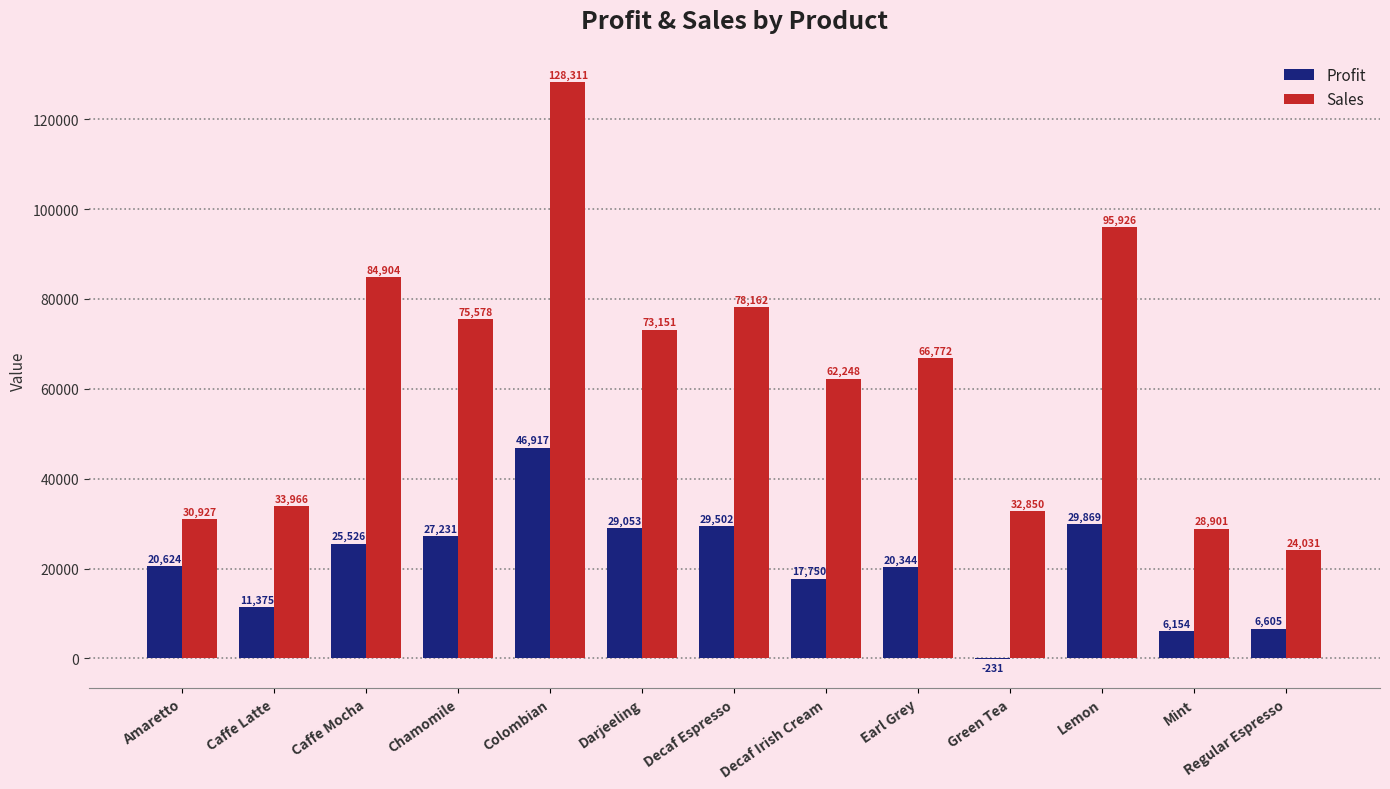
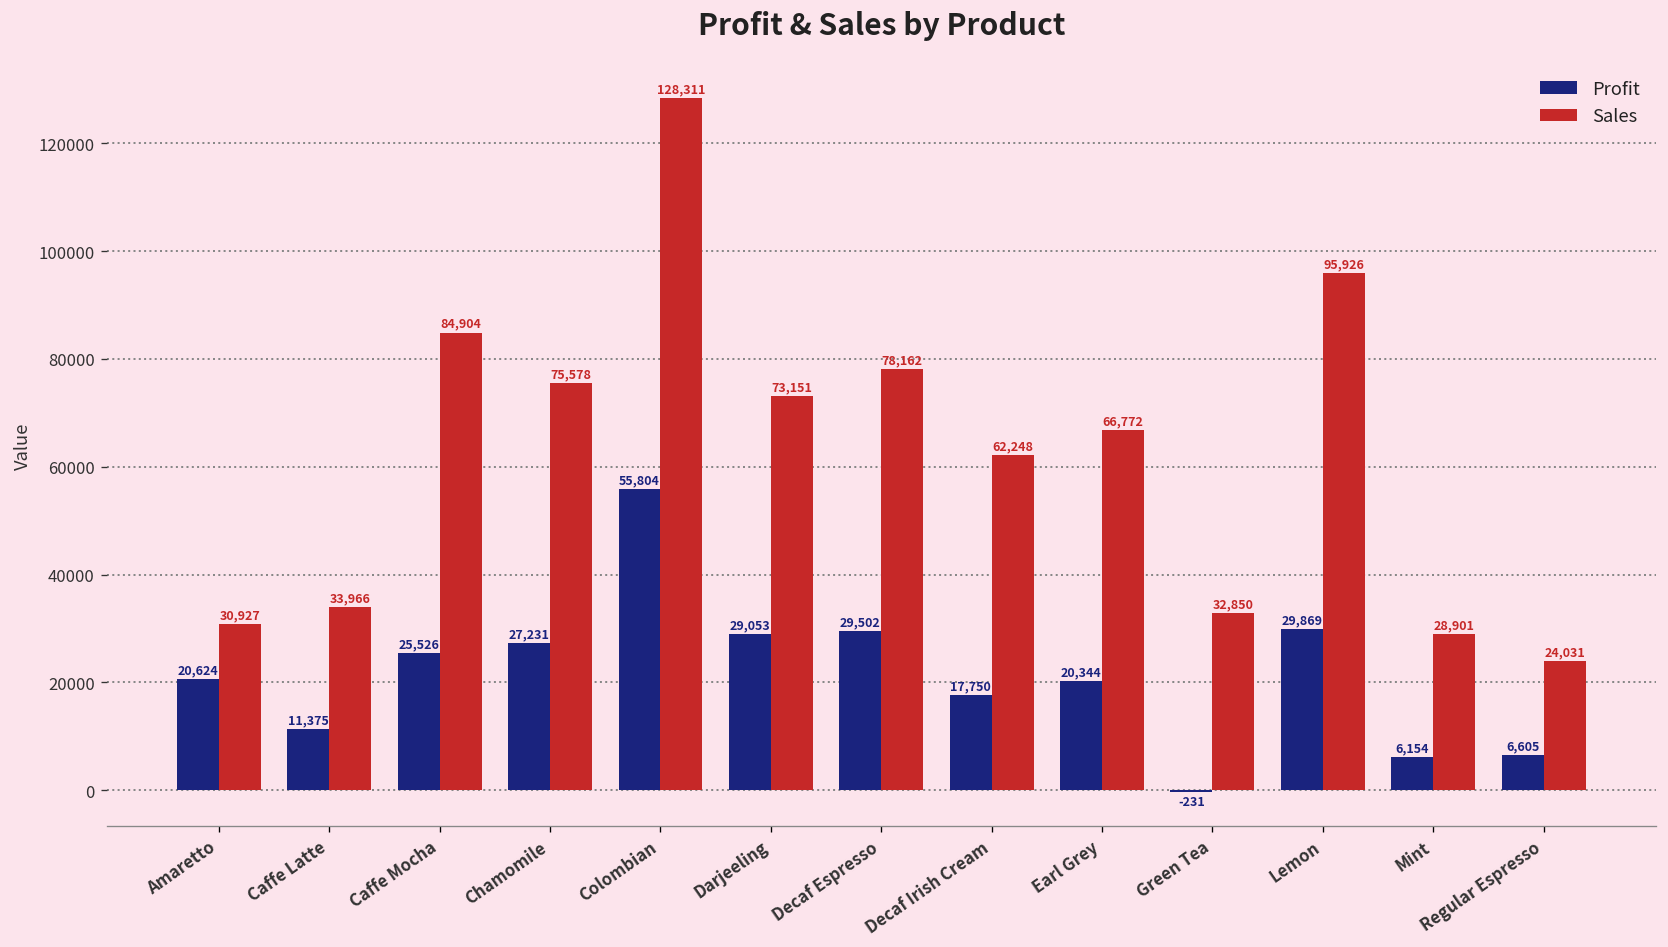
Profit, Colombian: 46,917 -> 55,804
